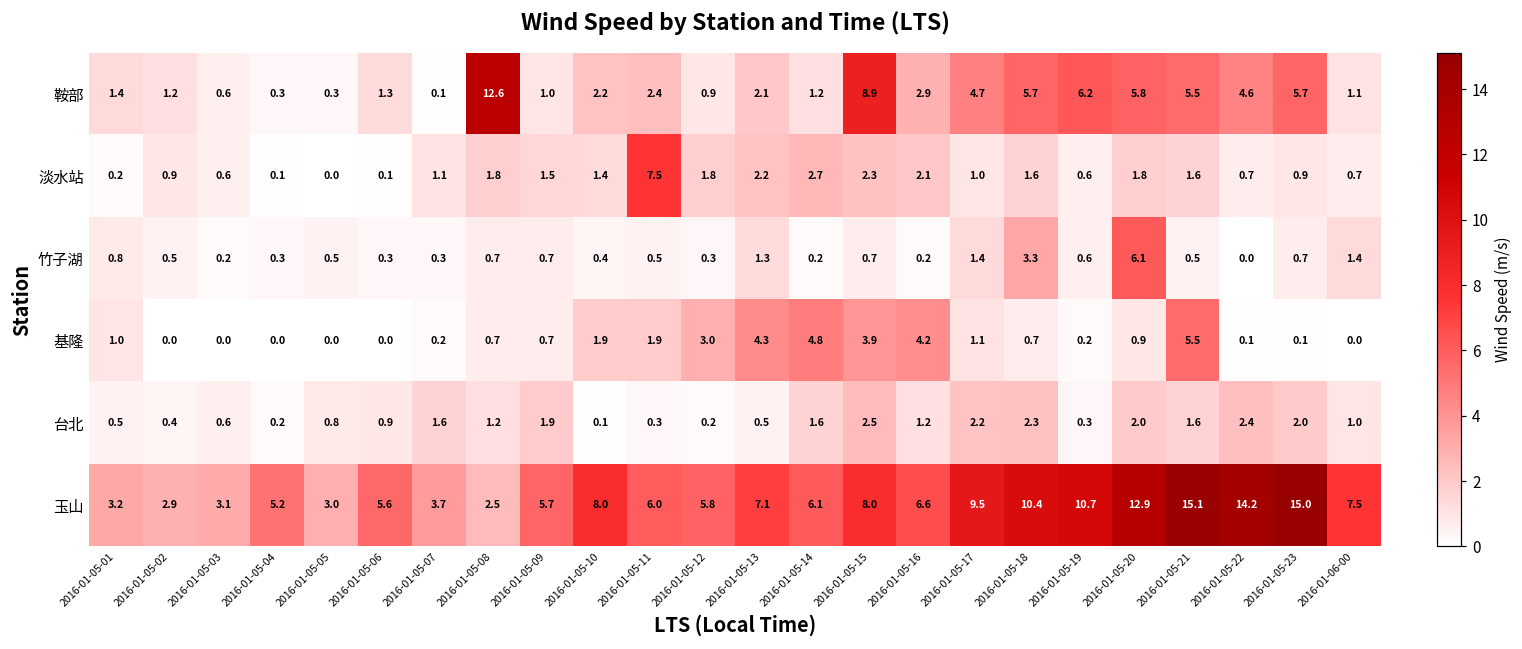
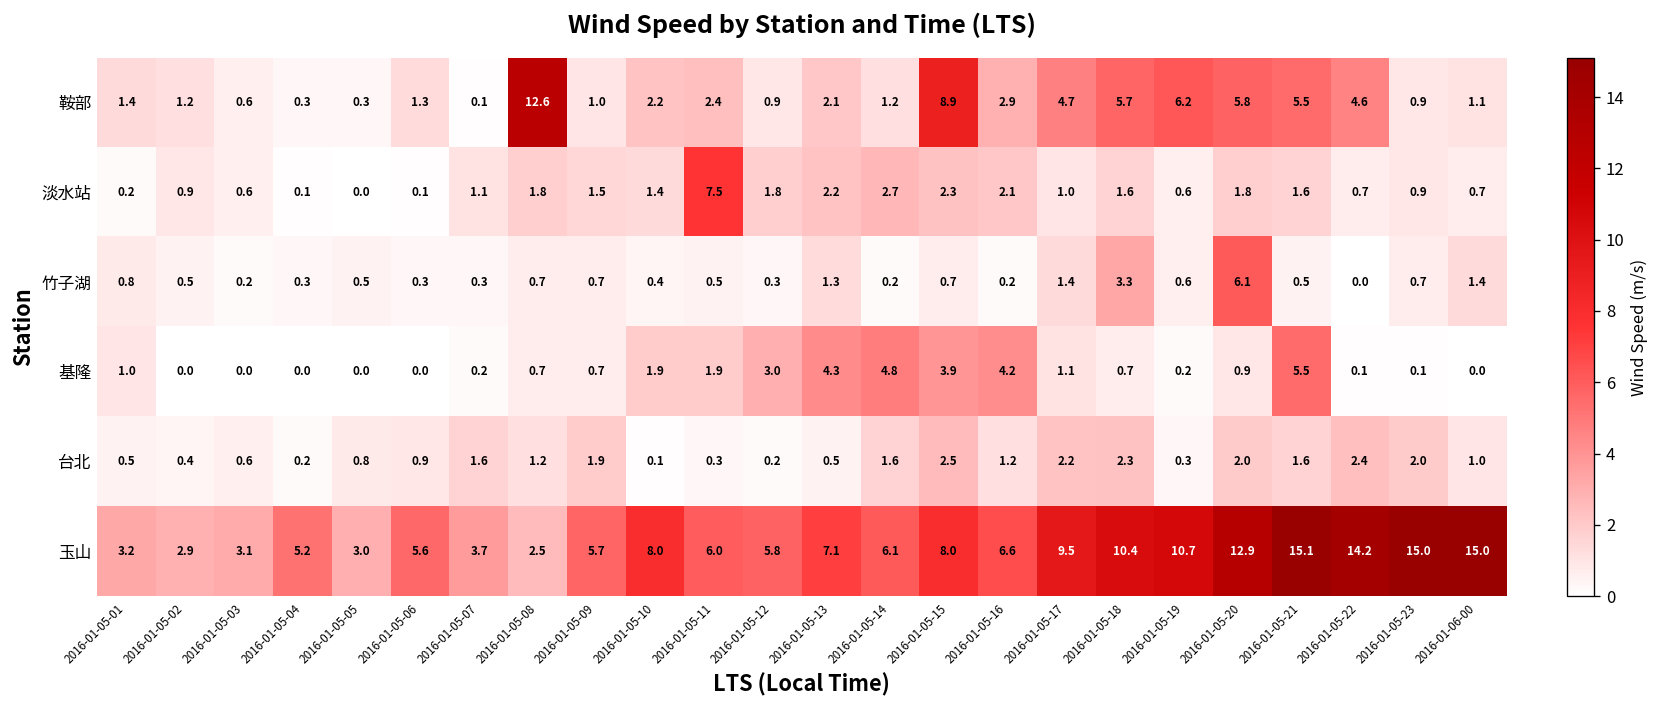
鞍部, 2016-01-05-23: 5.7 -> 0.9
玉山, 2016-01-06-00: 7.5 -> 15.0
